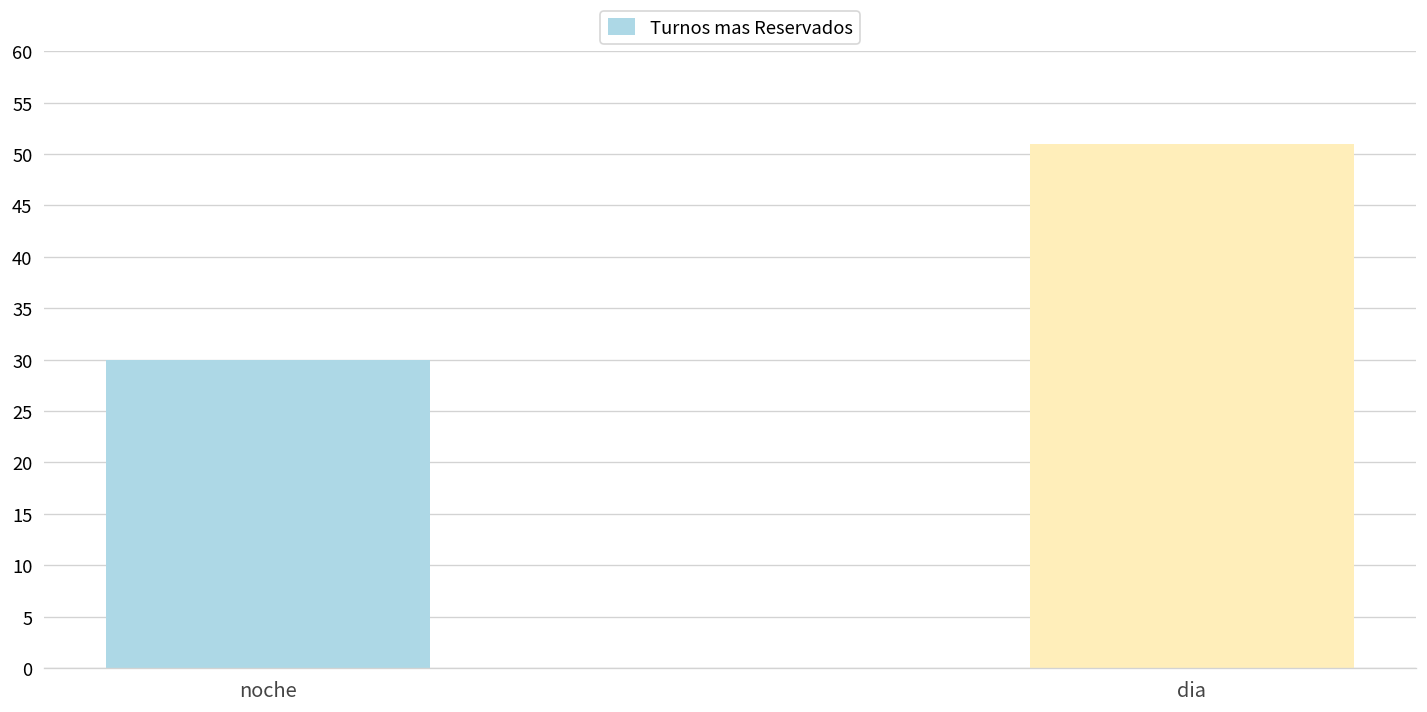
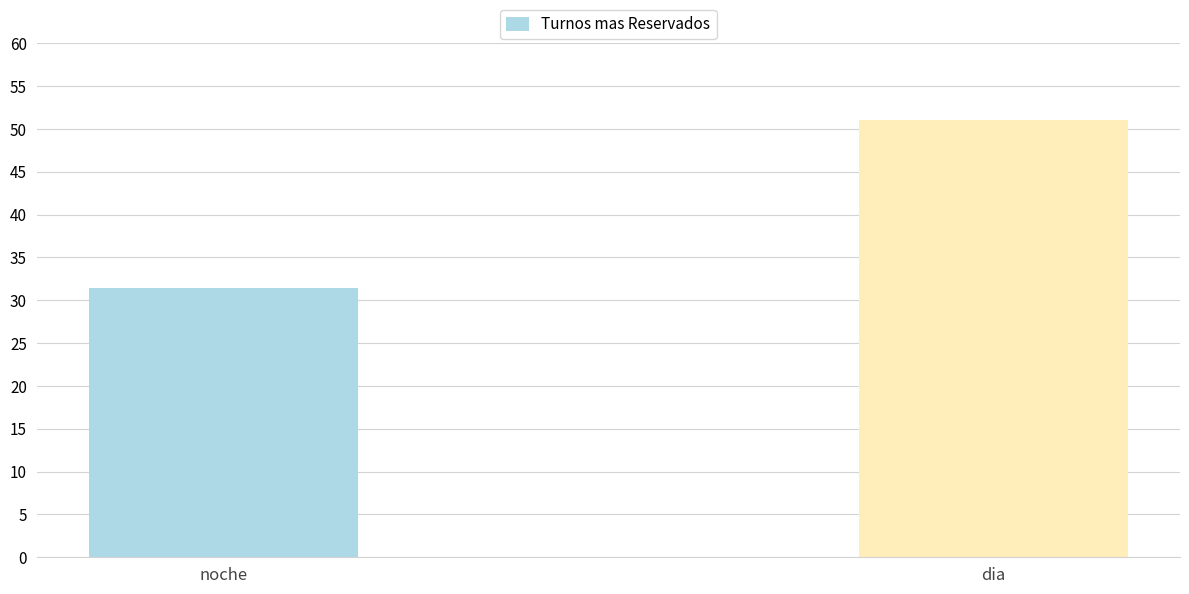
noche: 30 -> 31
